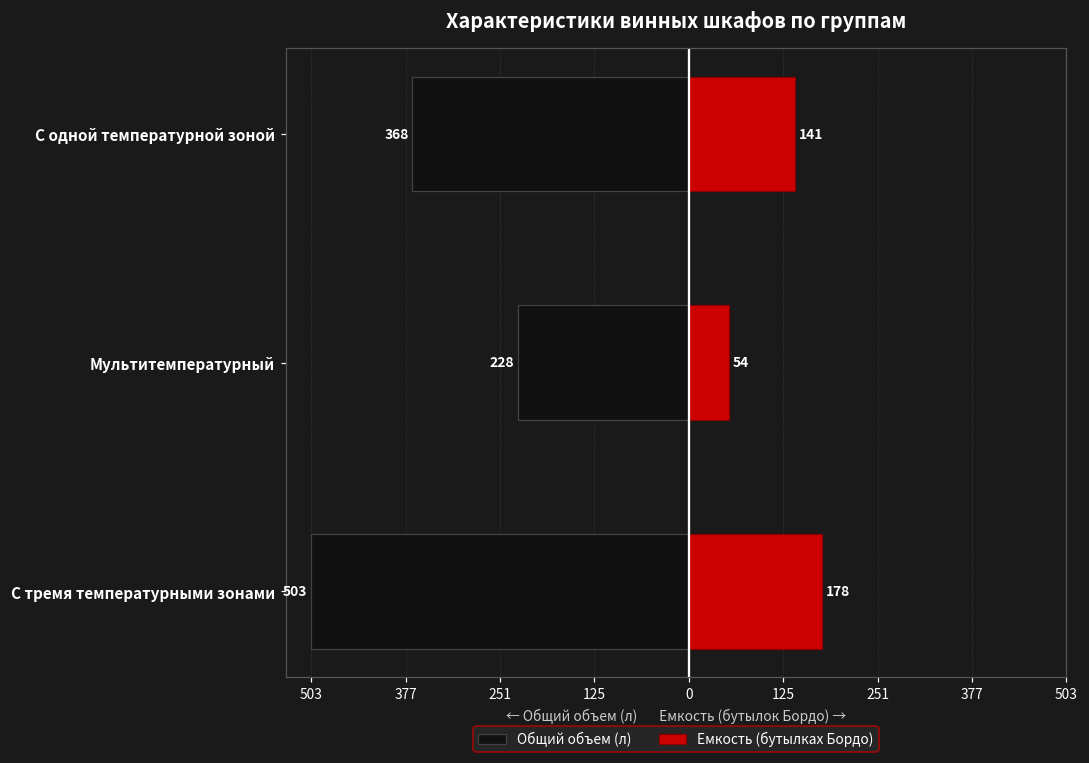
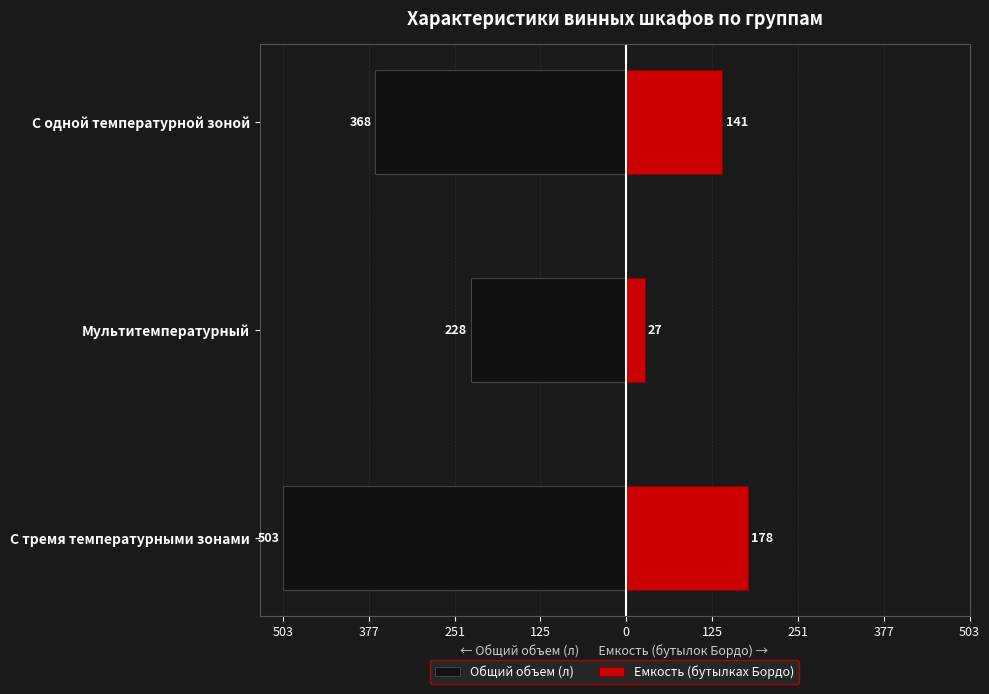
Емкость (бутылках Бордо), Мультитемпературный: 54 -> 27
